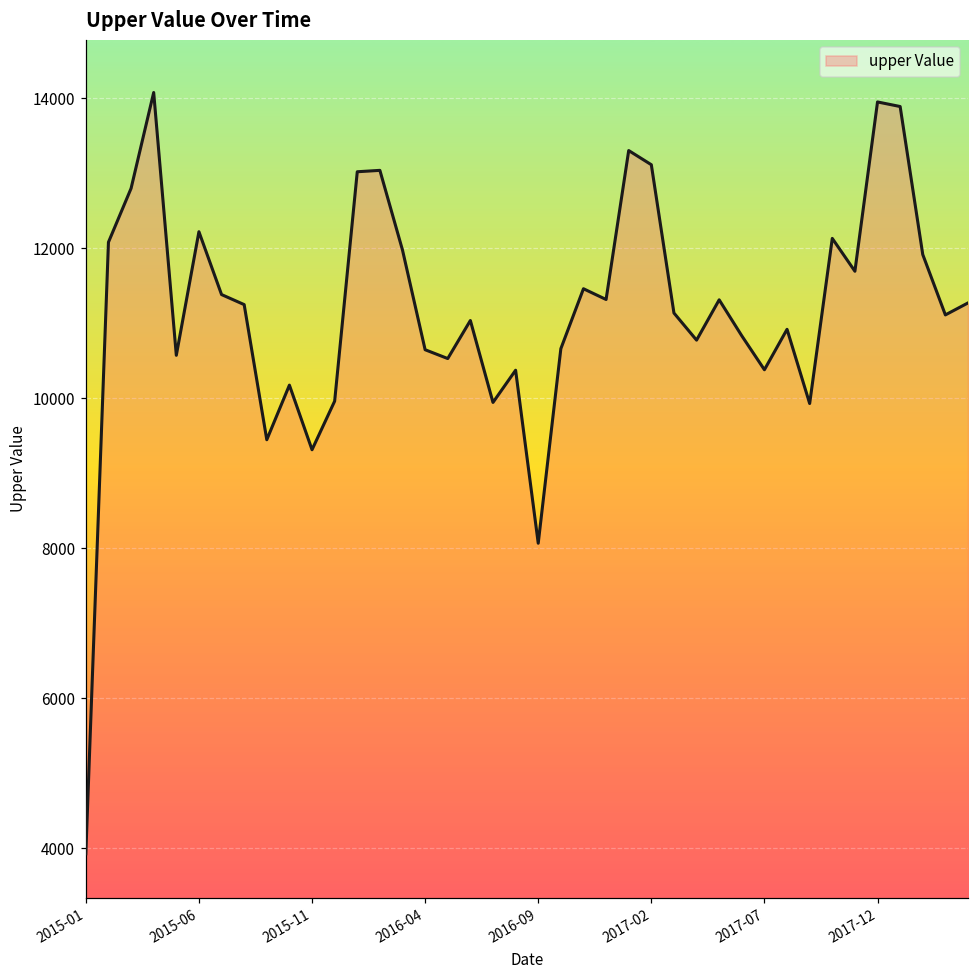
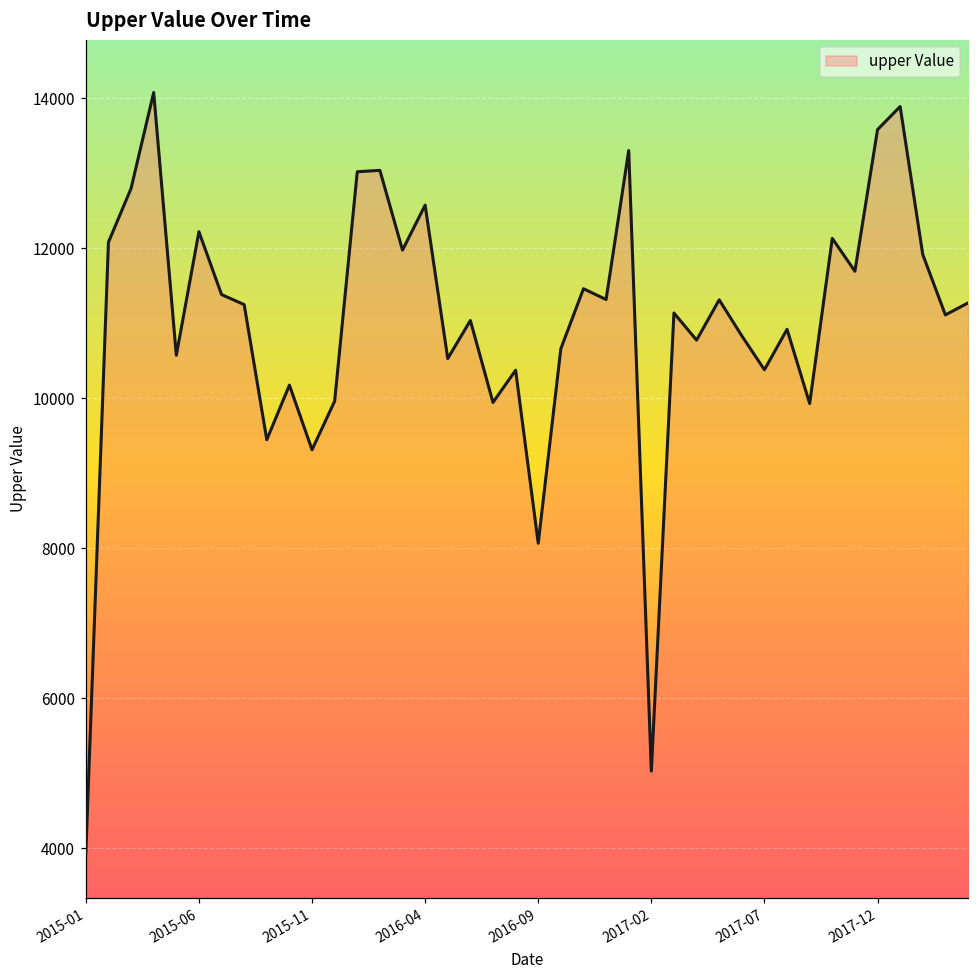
2016-04: 10600 -> 12600
2017-02: 13100 -> 5000
2017-12: 14000 -> 13600
